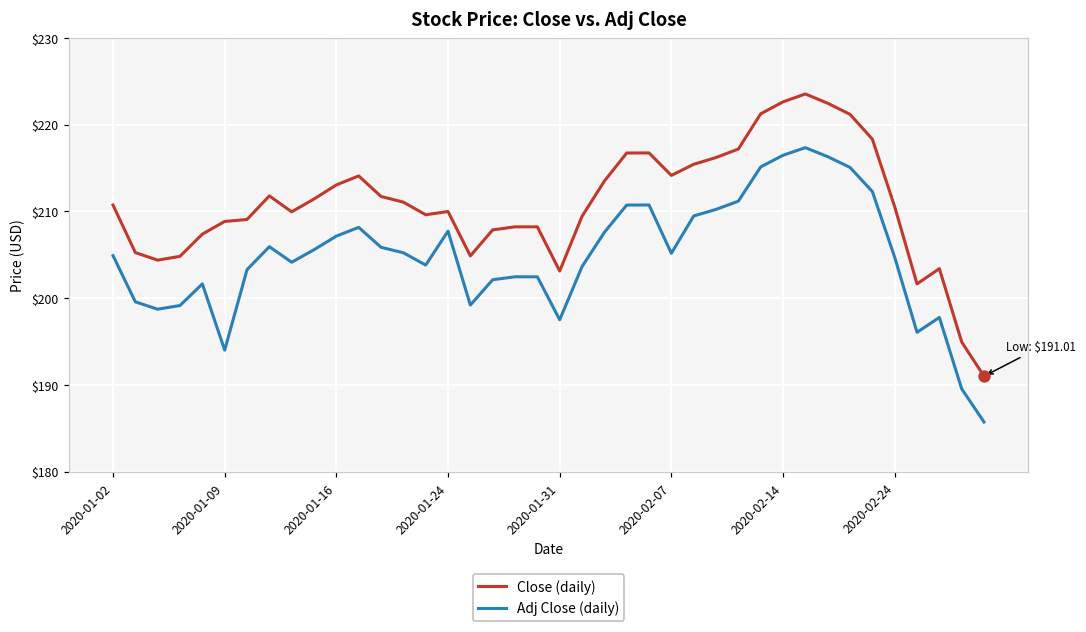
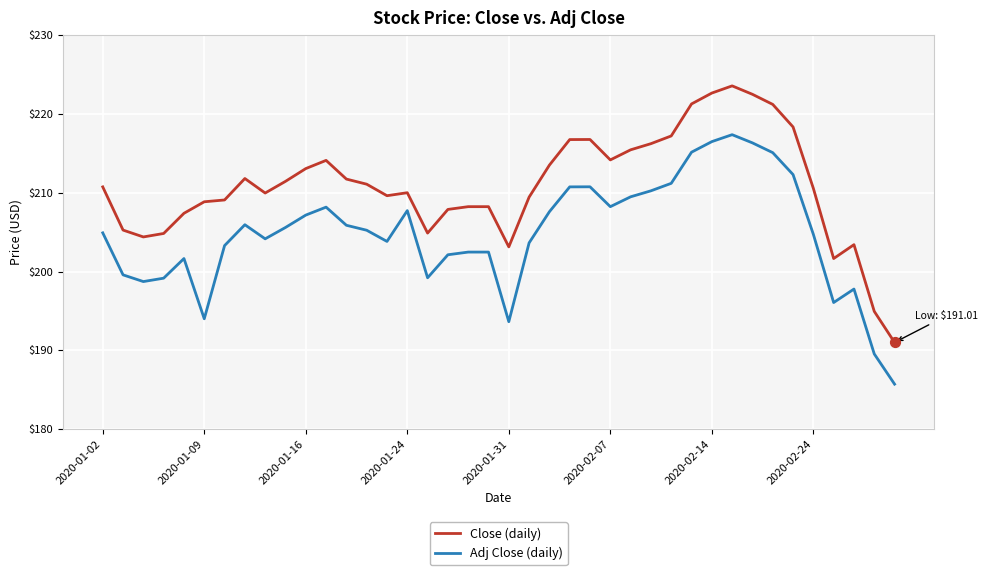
Adj Close (daily), 2020-01-31: $198 -> $194
Adj Close (daily), 2020-02-07: $205 -> $208
